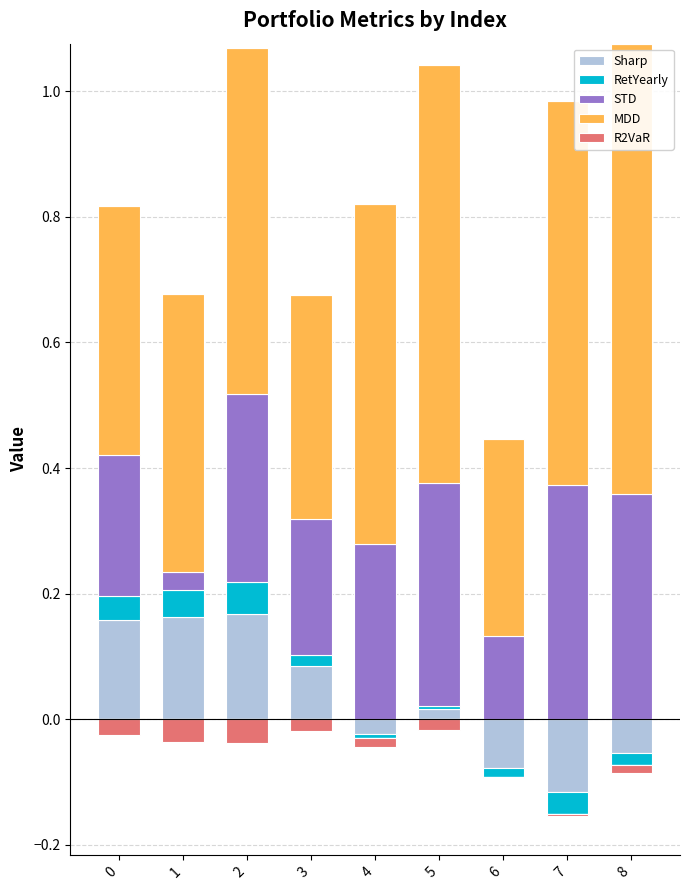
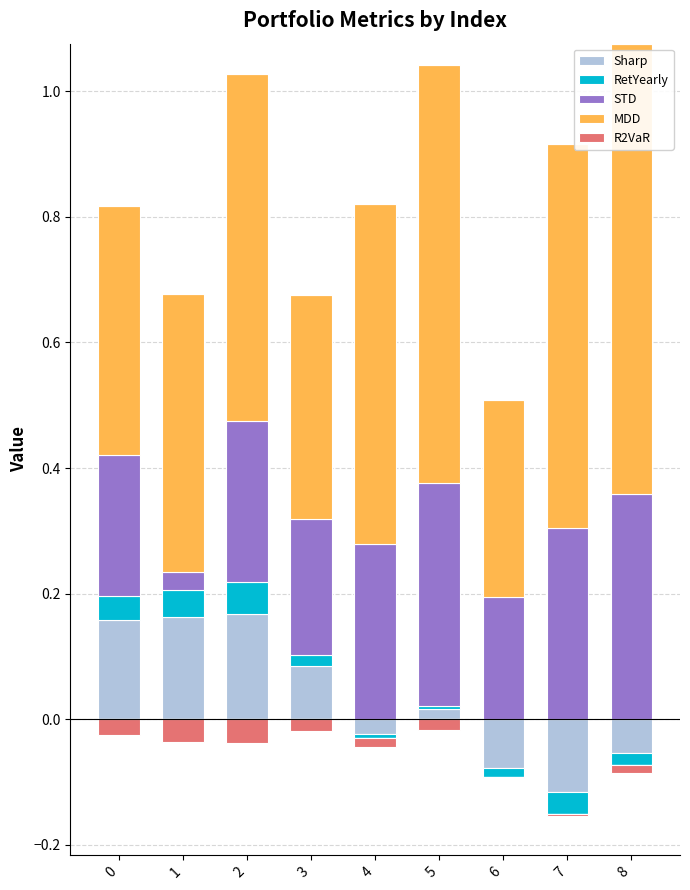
STD, 2: 0.30 -> 0.26
STD, 6: 0.13 -> 0.19
STD, 7: 0.37 -> 0.30
